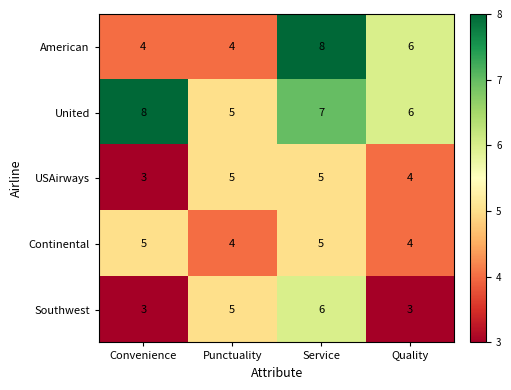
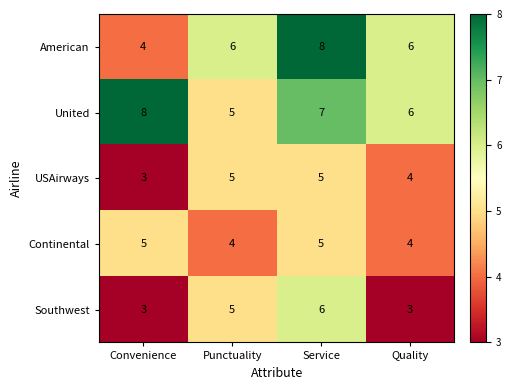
American, Punctuality: 4 -> 6
